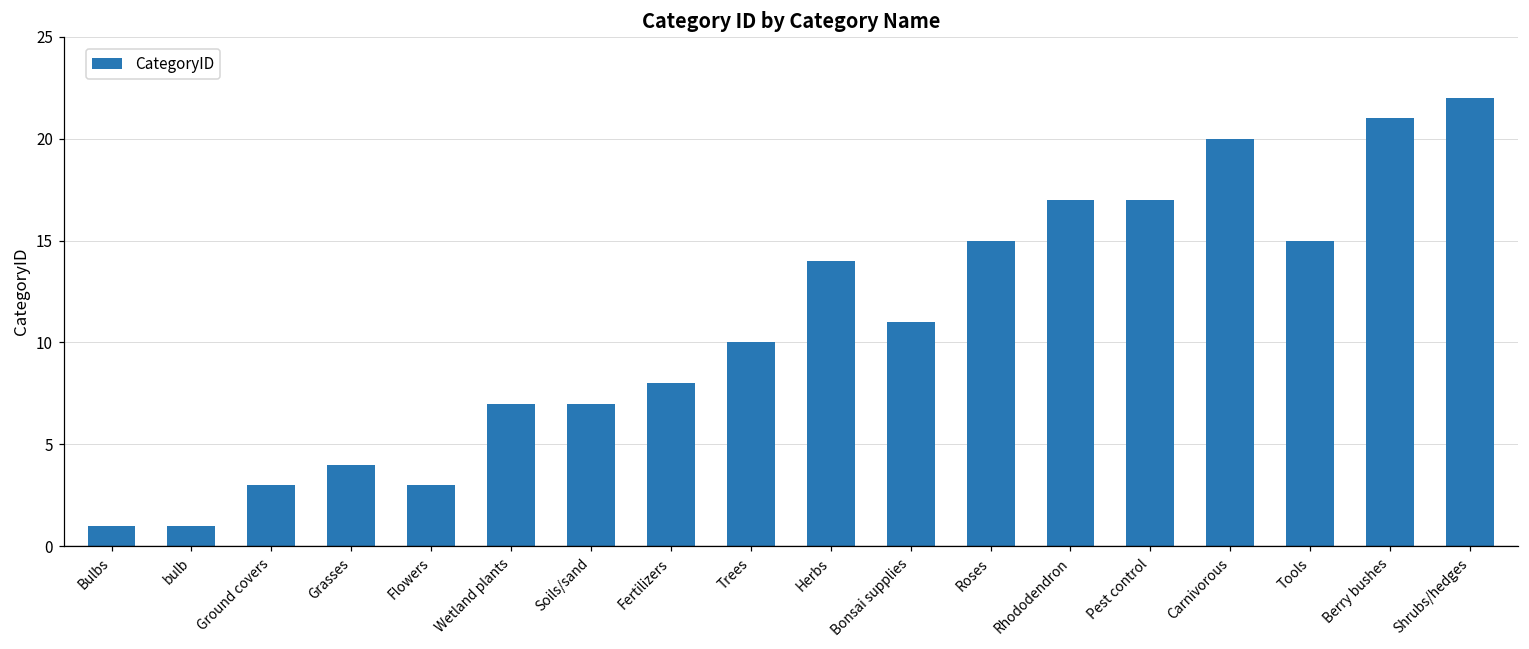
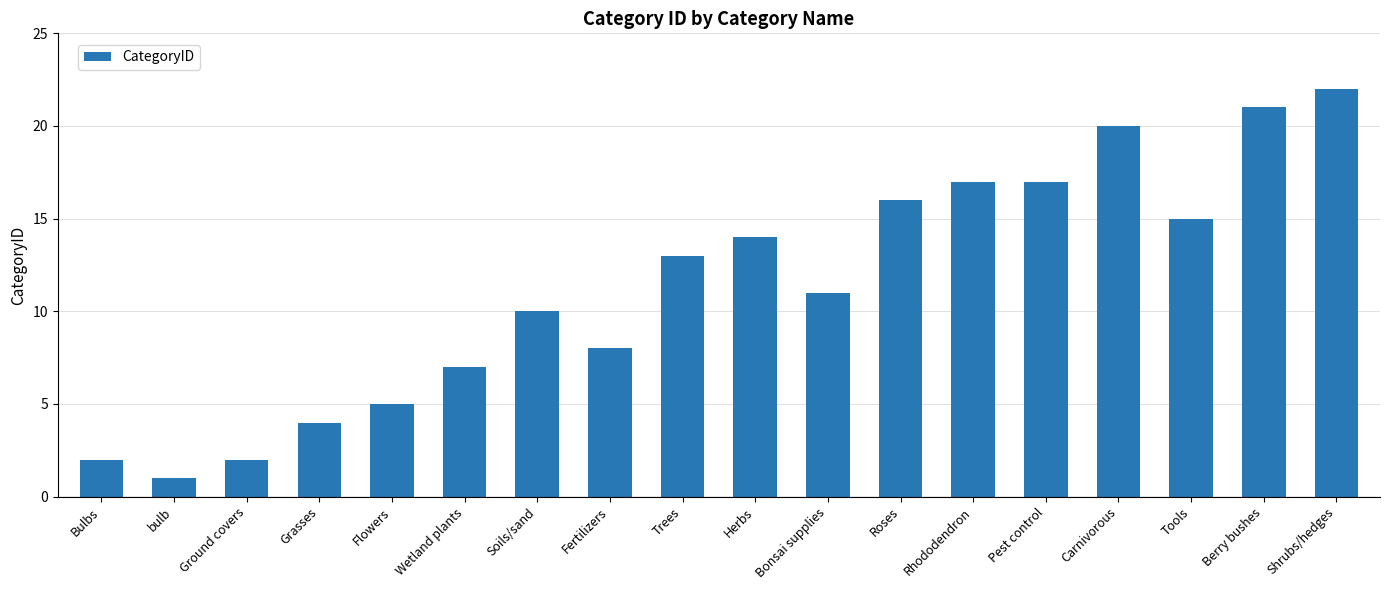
Bulbs: 1 -> 2
Ground covers: 3 -> 2
Flowers: 3 -> 5
Soils/sand: 7 -> 10
Trees: 10 -> 13
Roses: 15 -> 16
